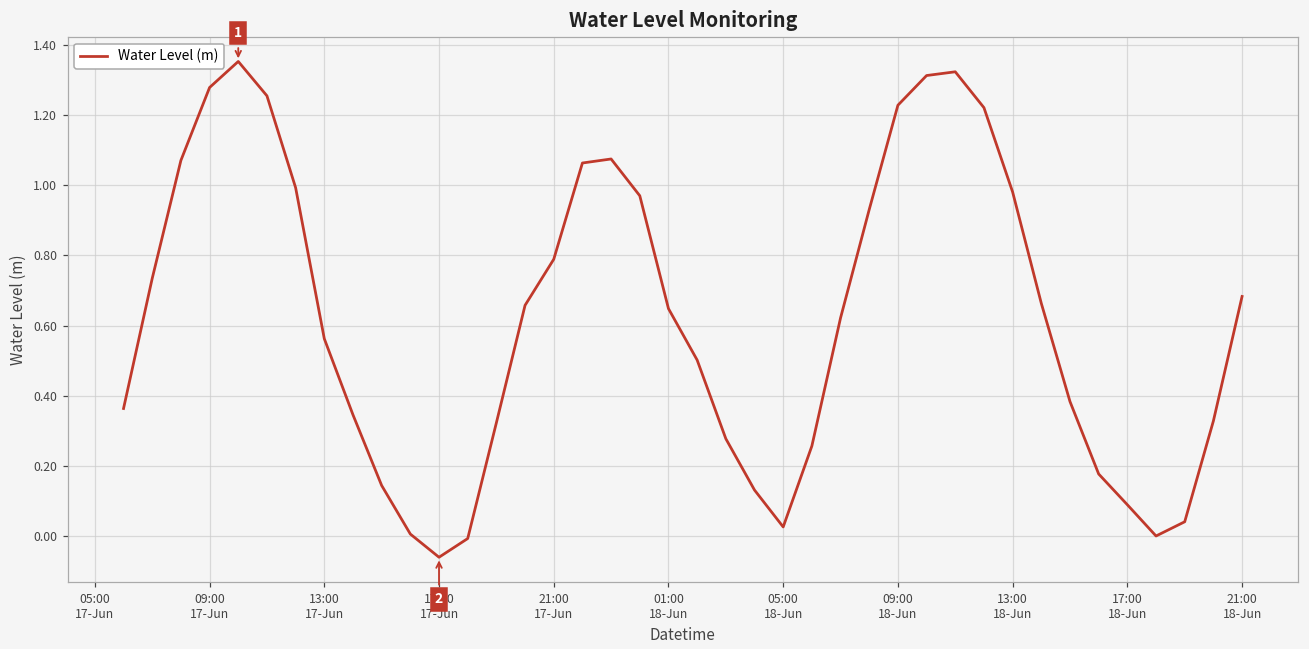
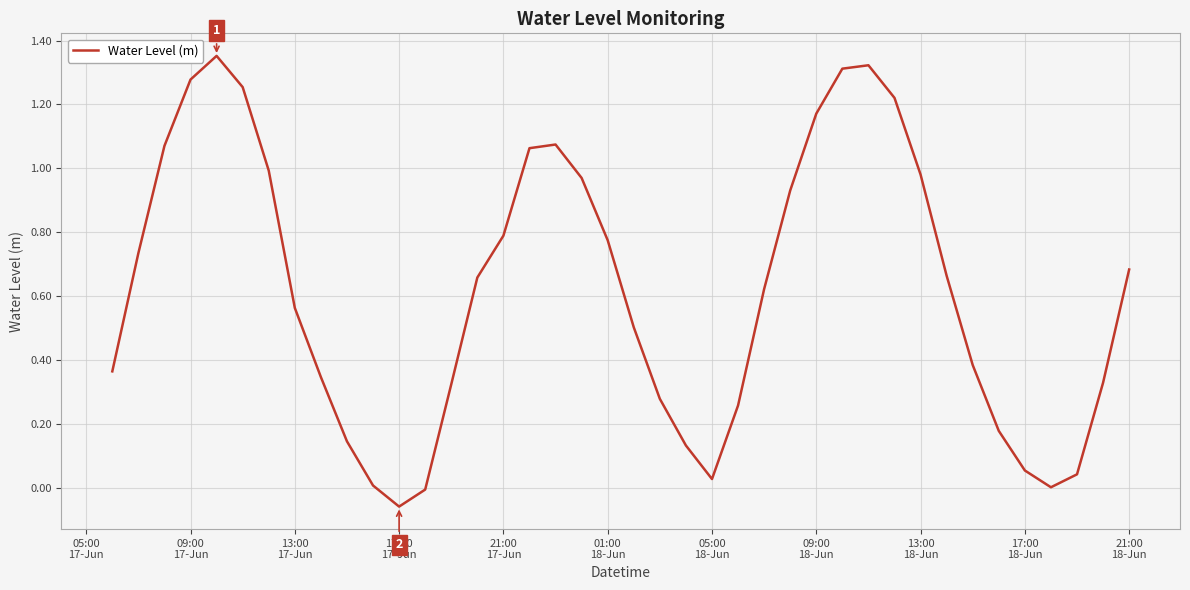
01:00 18-Jun: 0.65 -> 0.77
09:00 18-Jun: 1.23 -> 1.17
17:00 18-Jun: 0.09 -> 0.05
